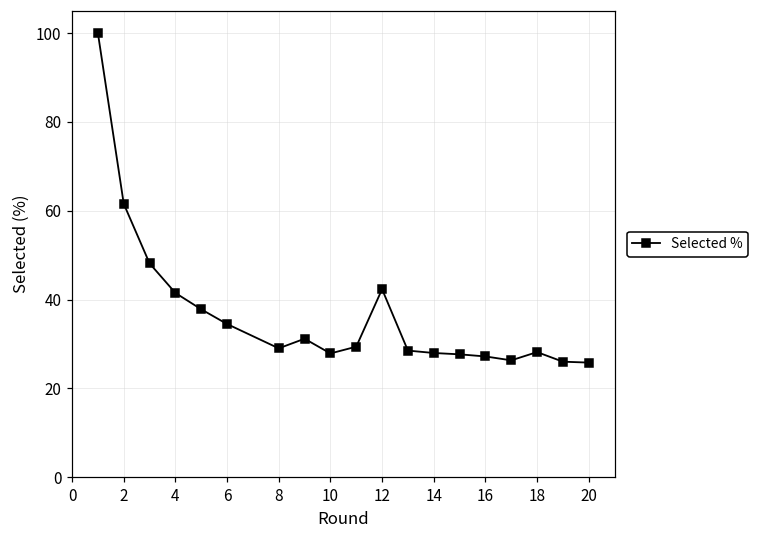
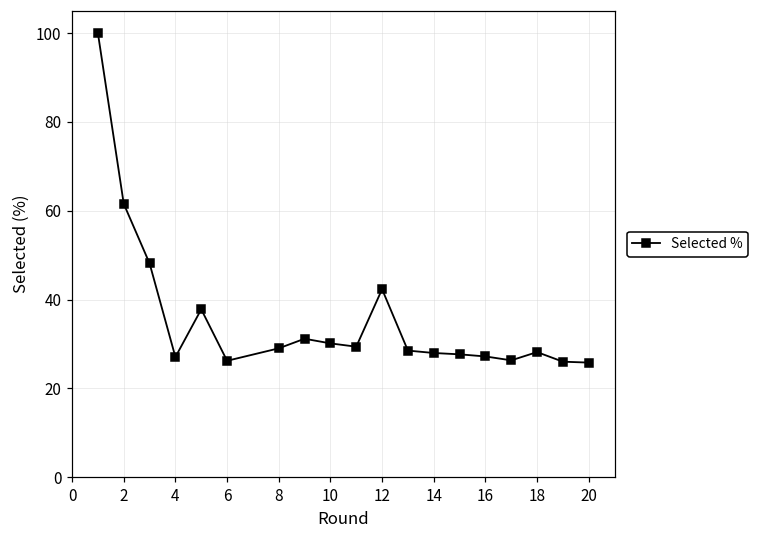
4: 41 -> 27
6: 34 -> 26
10: 28 -> 30
